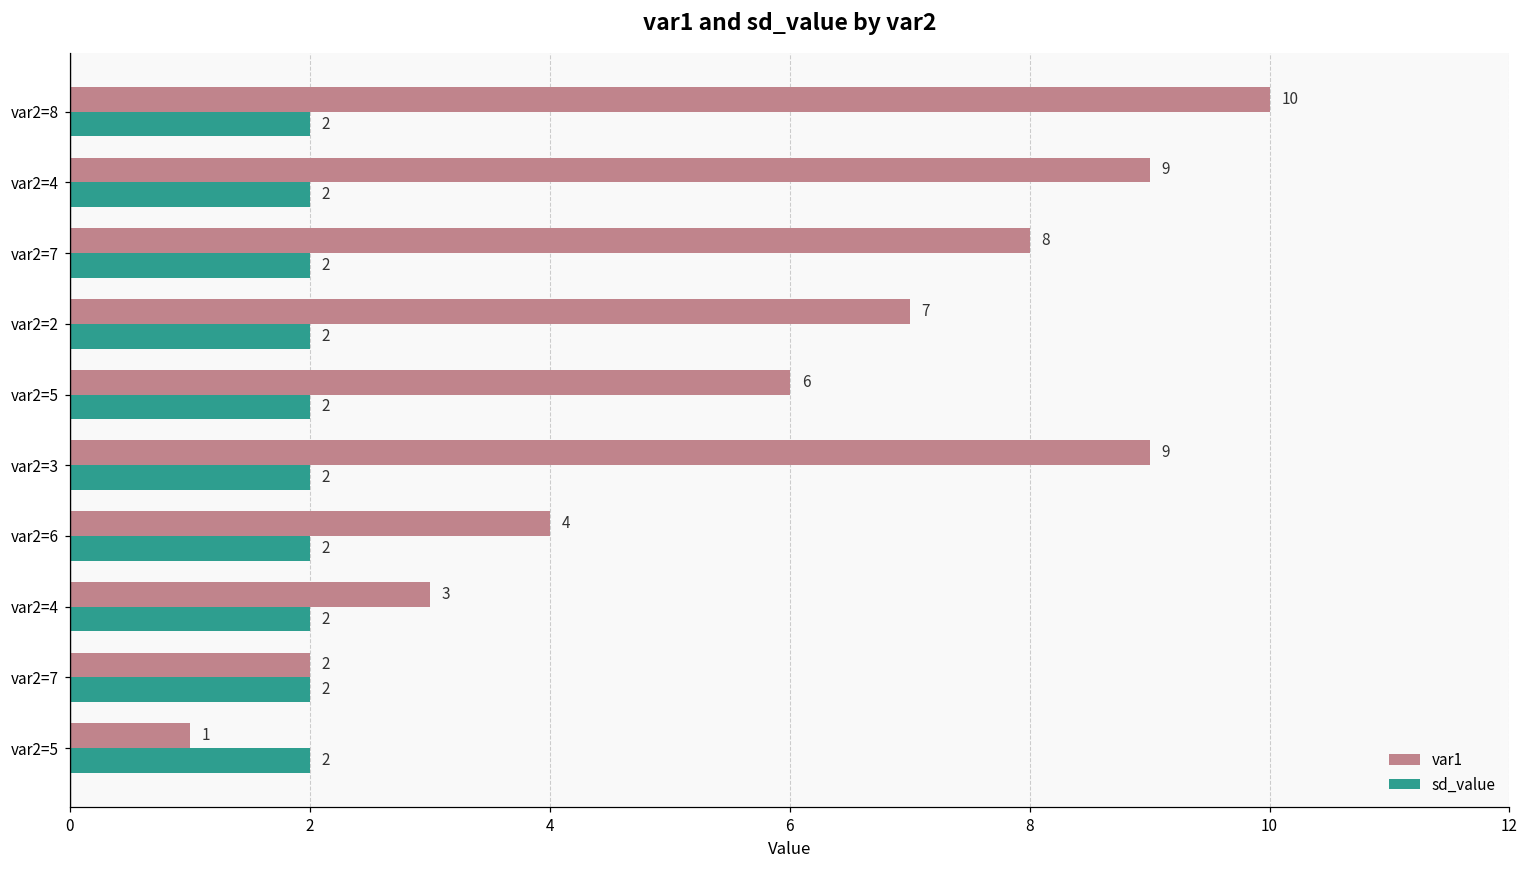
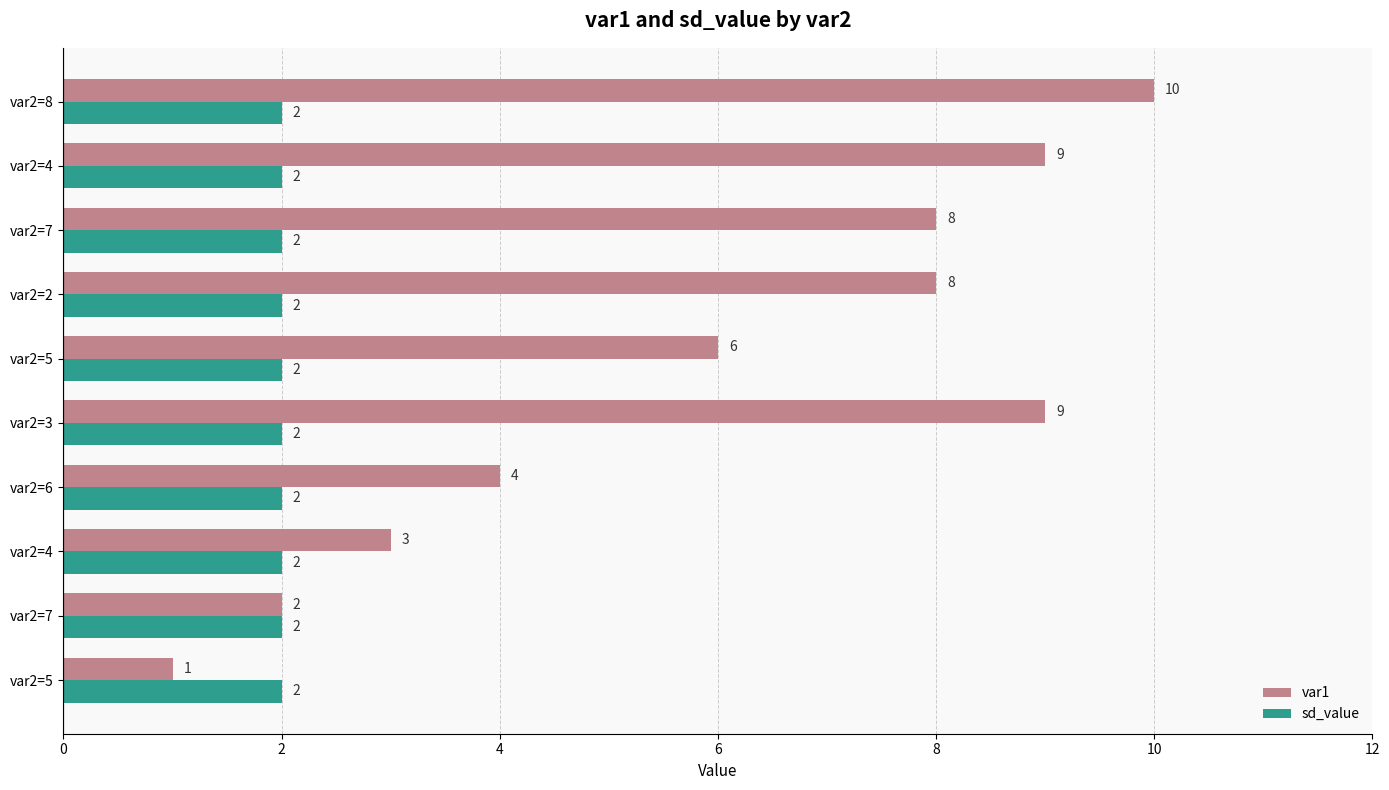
var1, var2=2: 7 -> 8
